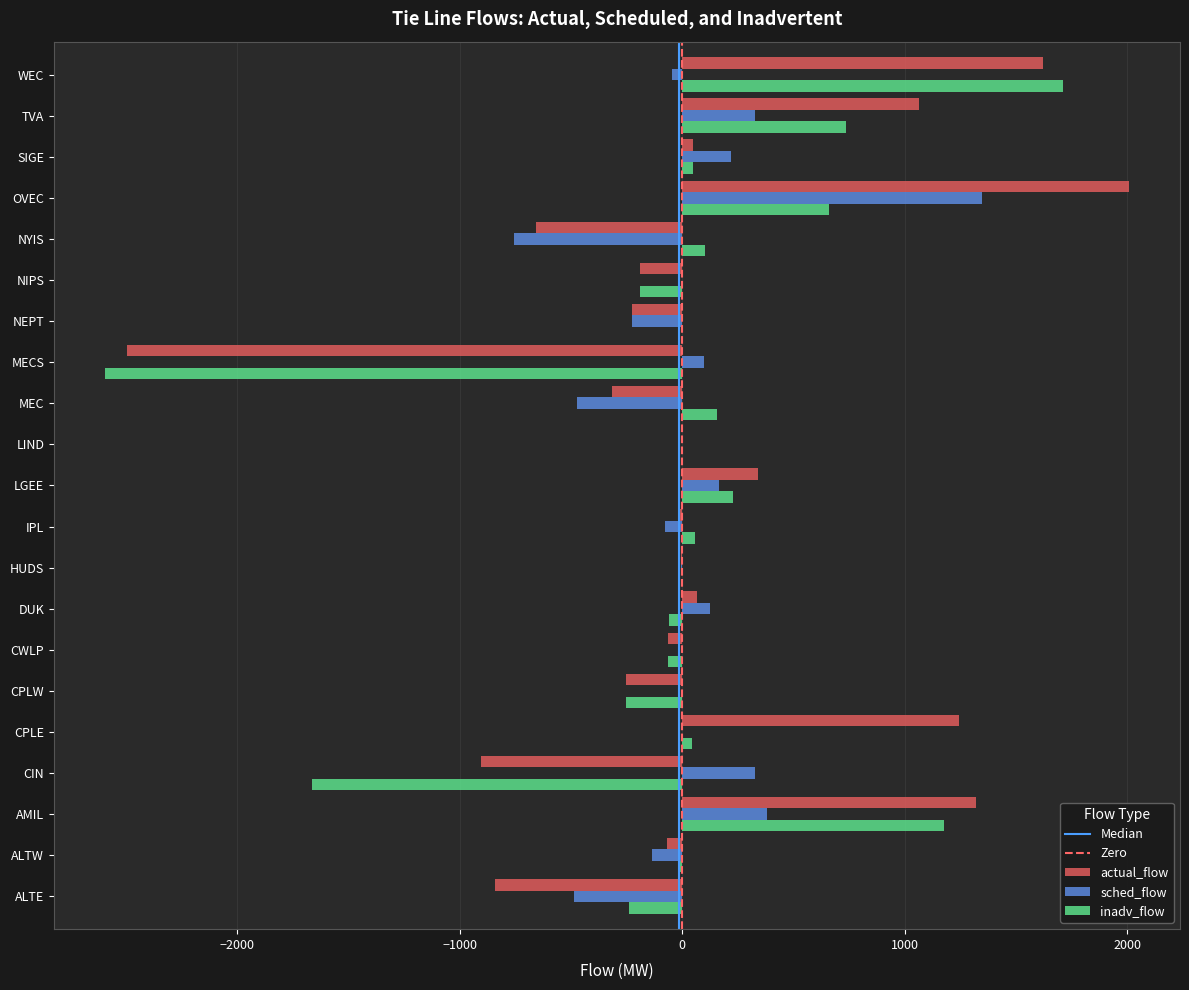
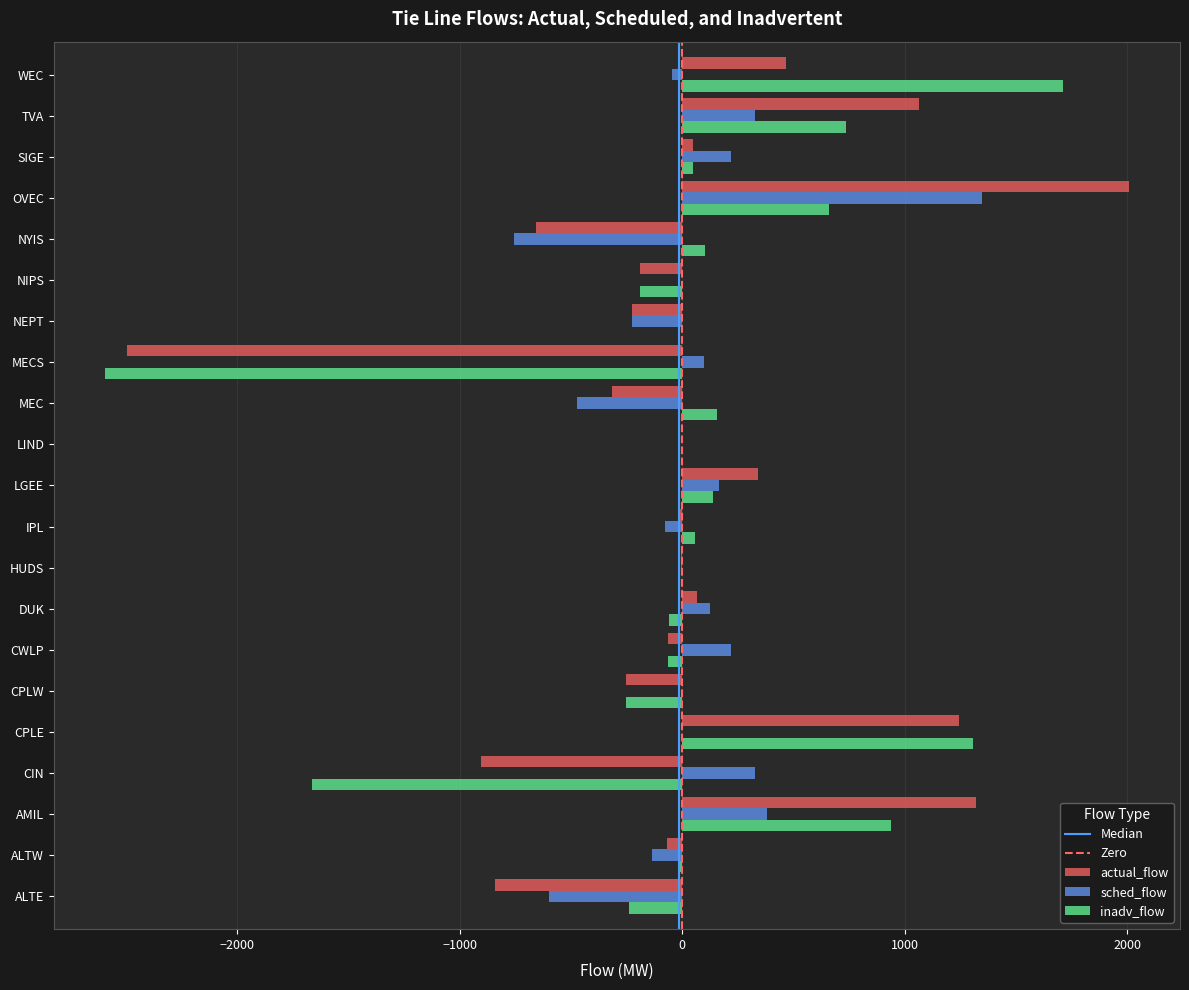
actual_flow, WEC: 1620 -> 470
inadv_flow, LGEE: 230 -> 140
sched_flow, CWLP: 0 -> 220
inadv_flow, CPLE: 50 -> 1310
inadv_flow, AMIL: 1180 -> 940
sched_flow, ALTE: -480 -> -600
